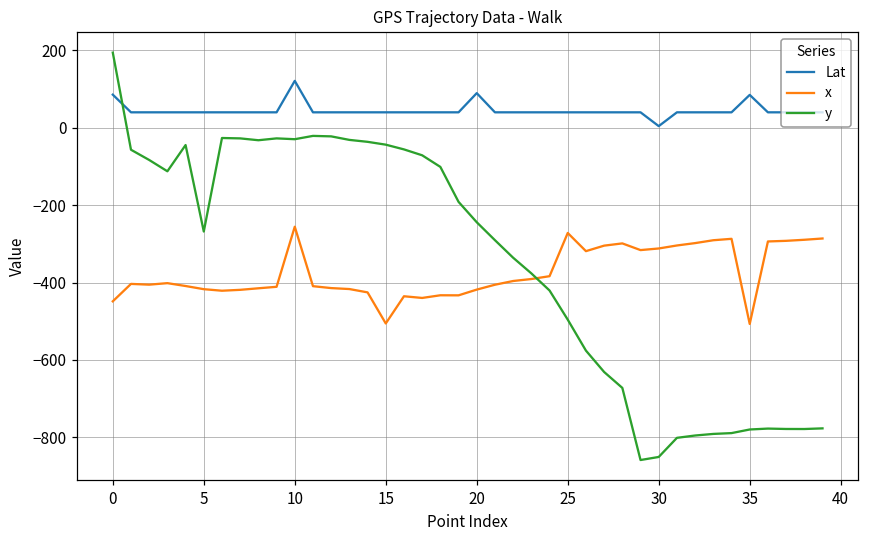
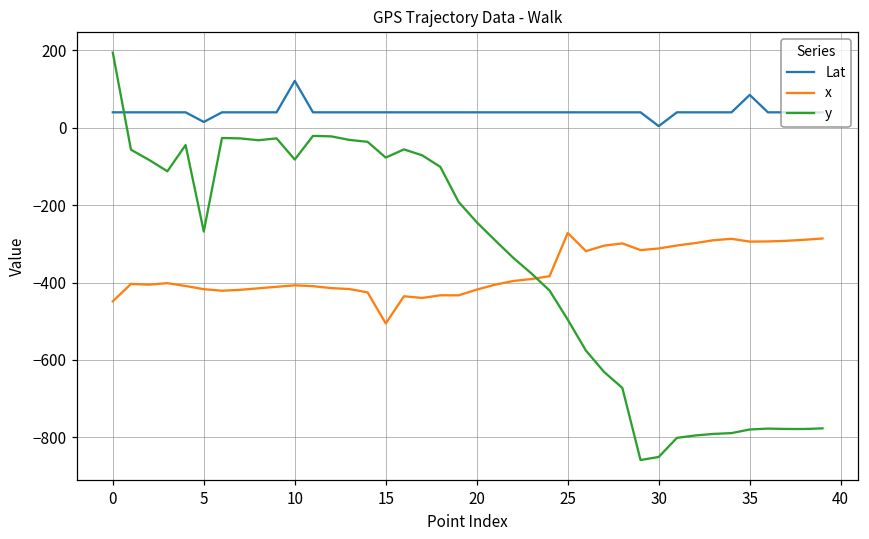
Lat, 0: 90 -> 40
Lat, 5: 40 -> 20
x, 10: -260 -> -410
y, 10: -30 -> -80
y, 15: -40 -> -80
Lat, 20: 90 -> 40
x, 35: -510 -> -290
